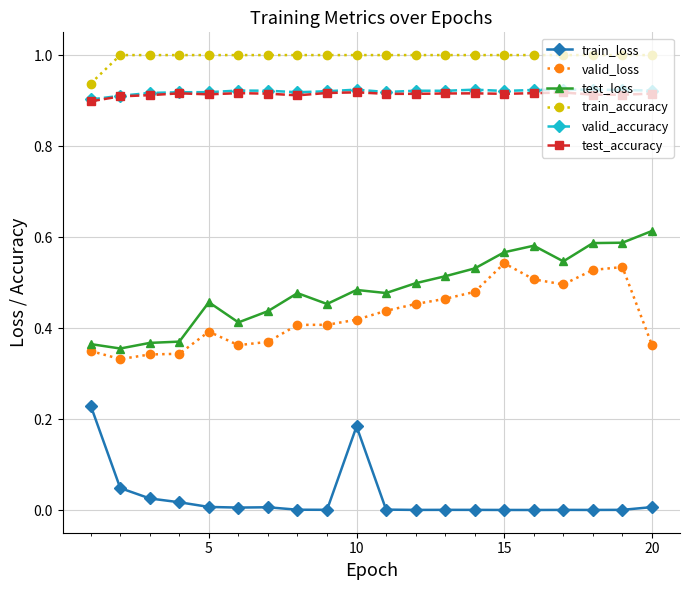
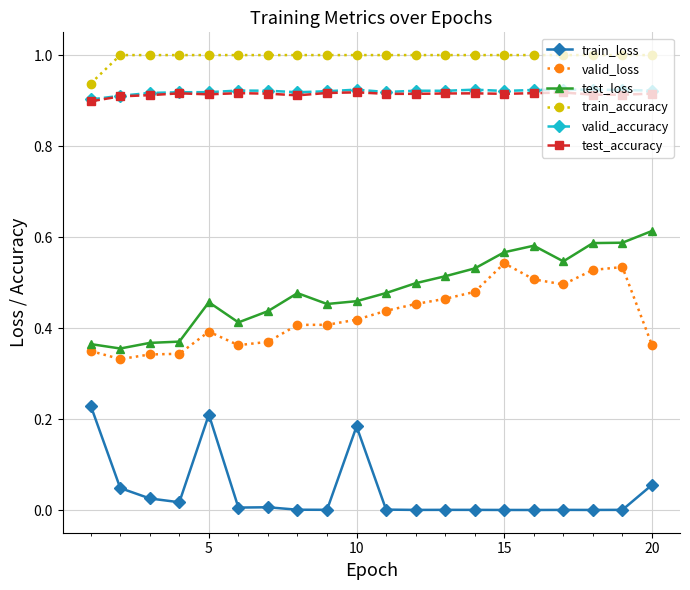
train_loss, 5: 0.01 -> 0.21
test_loss, 10: 0.48 -> 0.46
train_loss, 20: 0.01 -> 0.06
